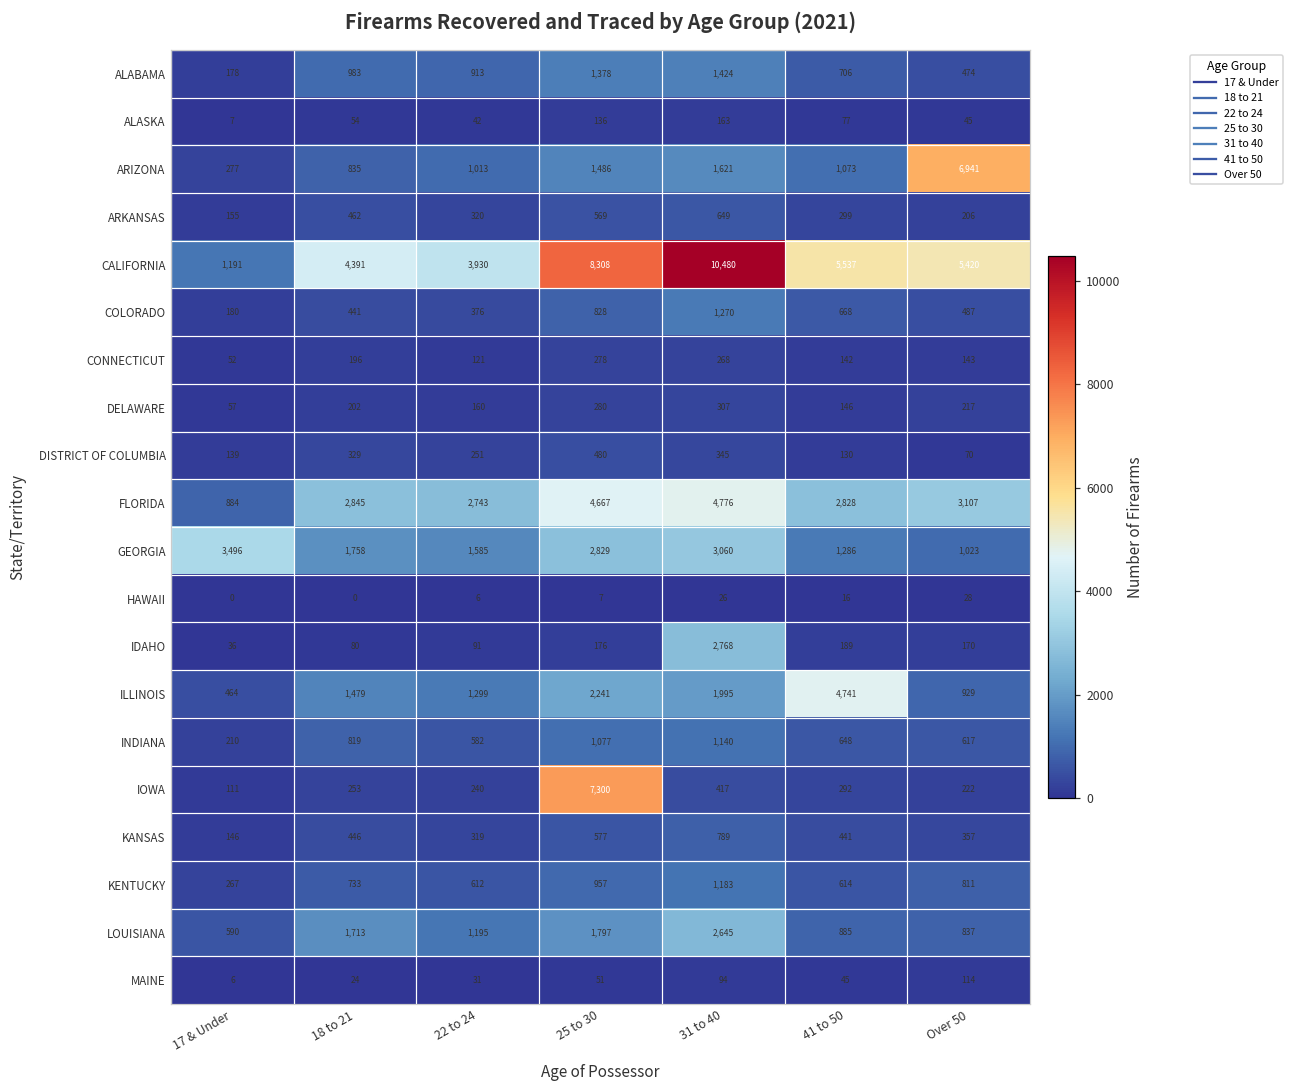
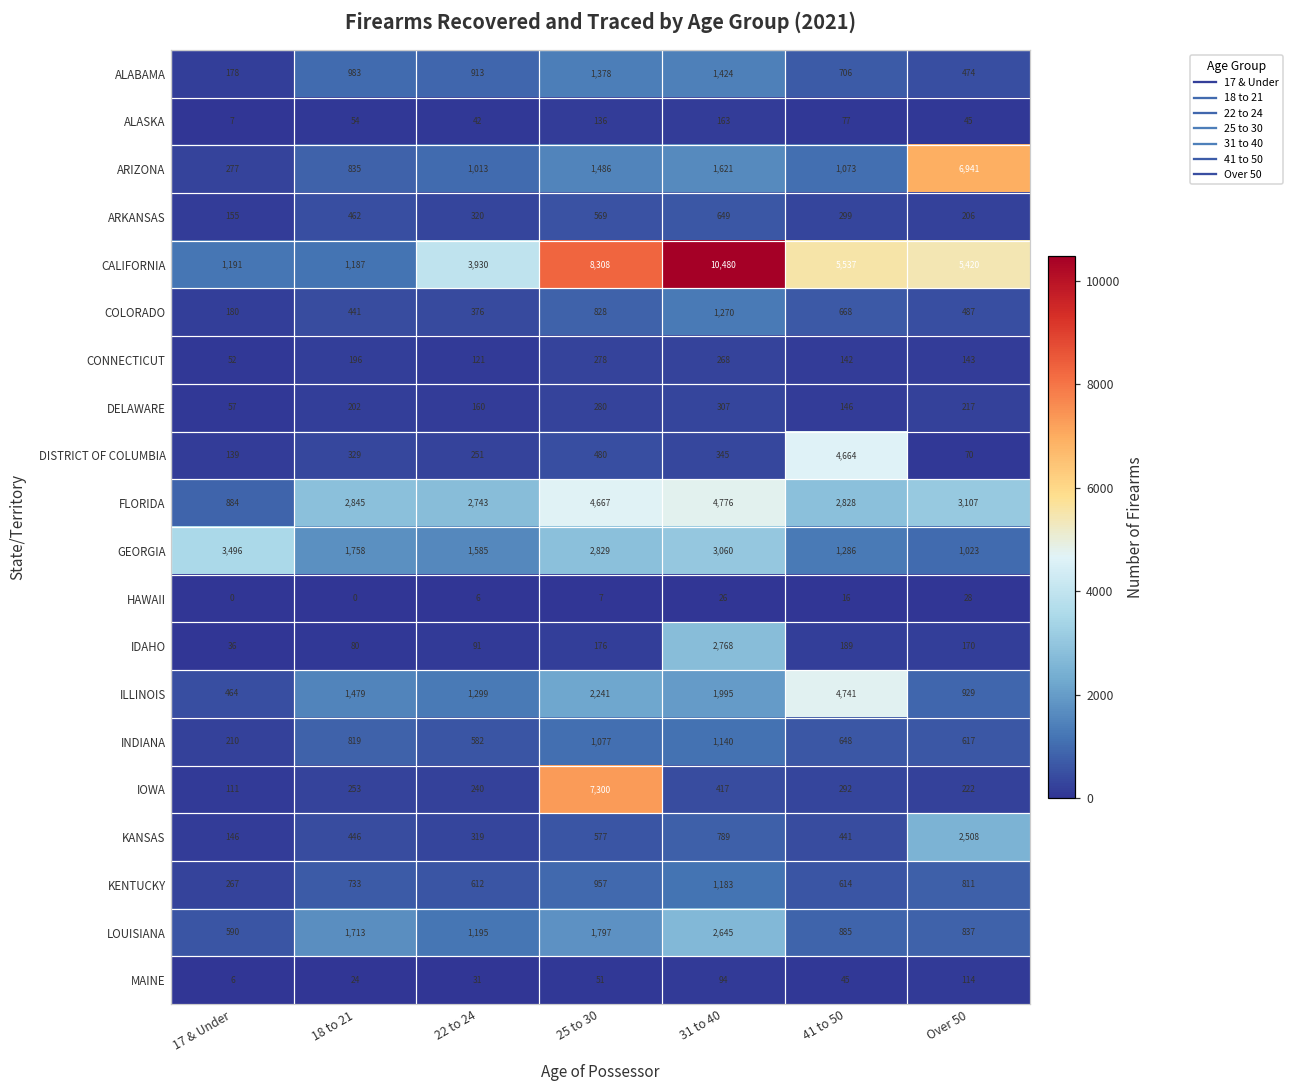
CALIFORNIA, 18 to 21: 4,391 -> 1,187
DISTRICT OF COLUMBIA, 41 to 50: 130 -> 4,664
KANSAS, Over 50: 357 -> 2,508
